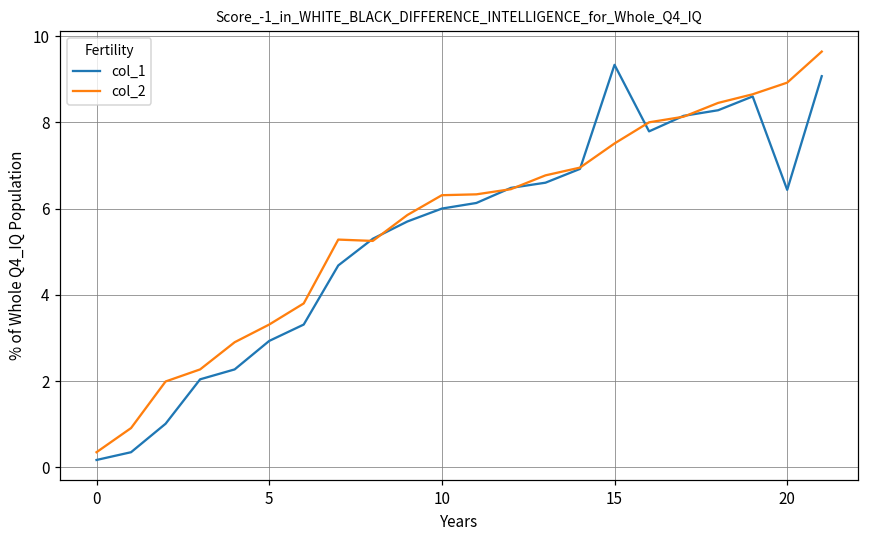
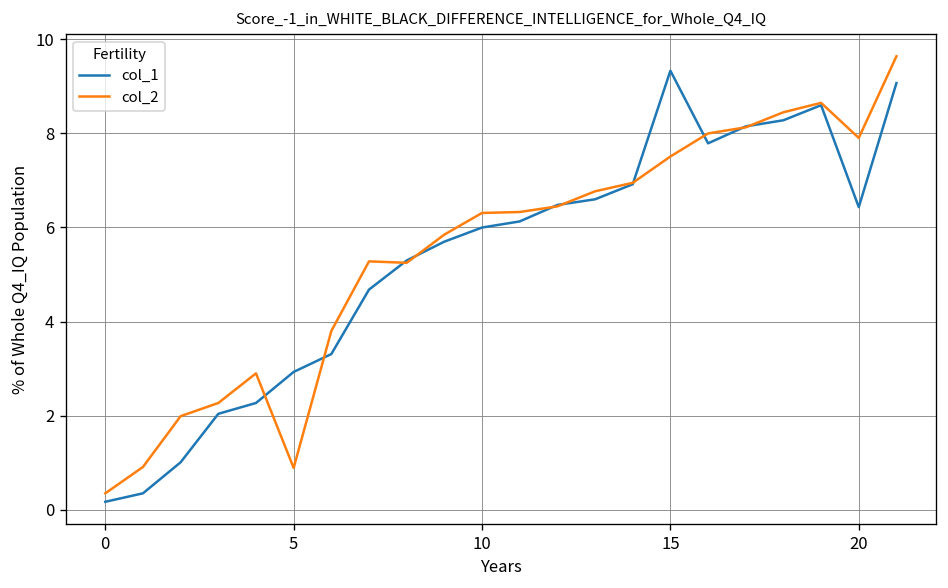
col_2, 5: 3.3 -> 0.9
col_2, 20: 8.9 -> 7.9
